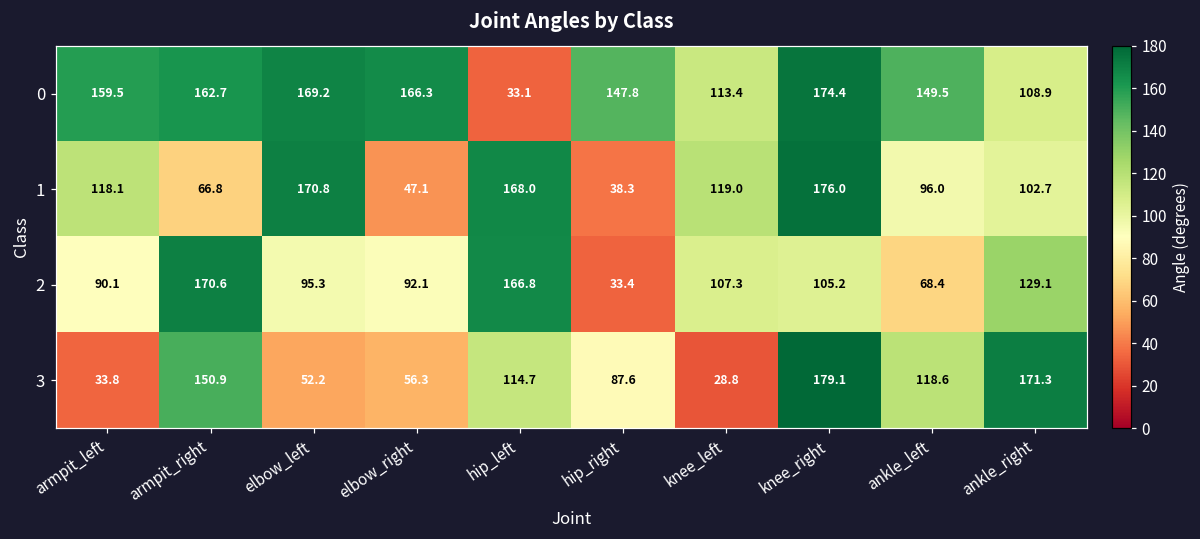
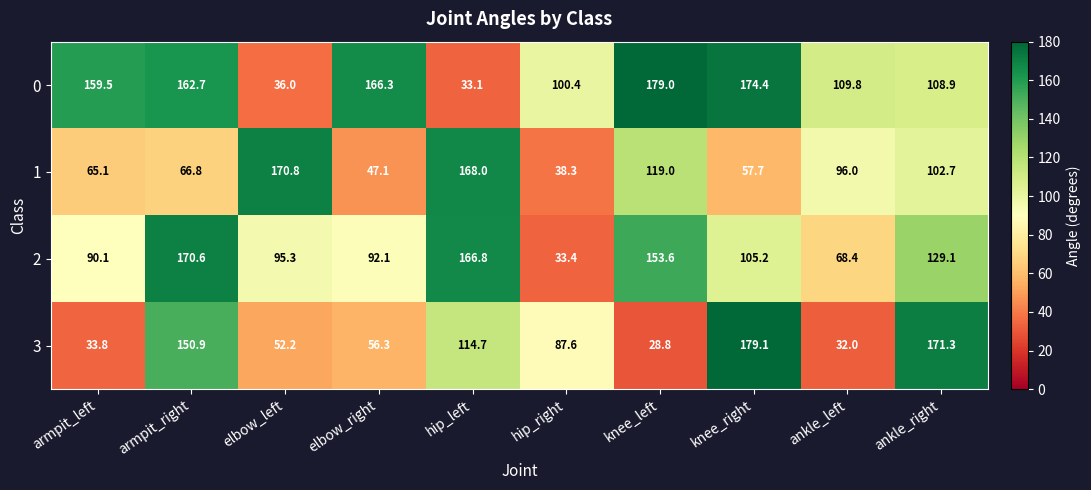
0, elbow_left: 169.2 -> 36.0
0, hip_right: 147.8 -> 100.4
0, knee_left: 113.4 -> 179.0
0, ankle_left: 149.5 -> 109.8
1, armpit_left: 118.1 -> 65.1
1, knee_right: 176.0 -> 57.7
2, knee_left: 107.3 -> 153.6
3, ankle_left: 118.6 -> 32.0
